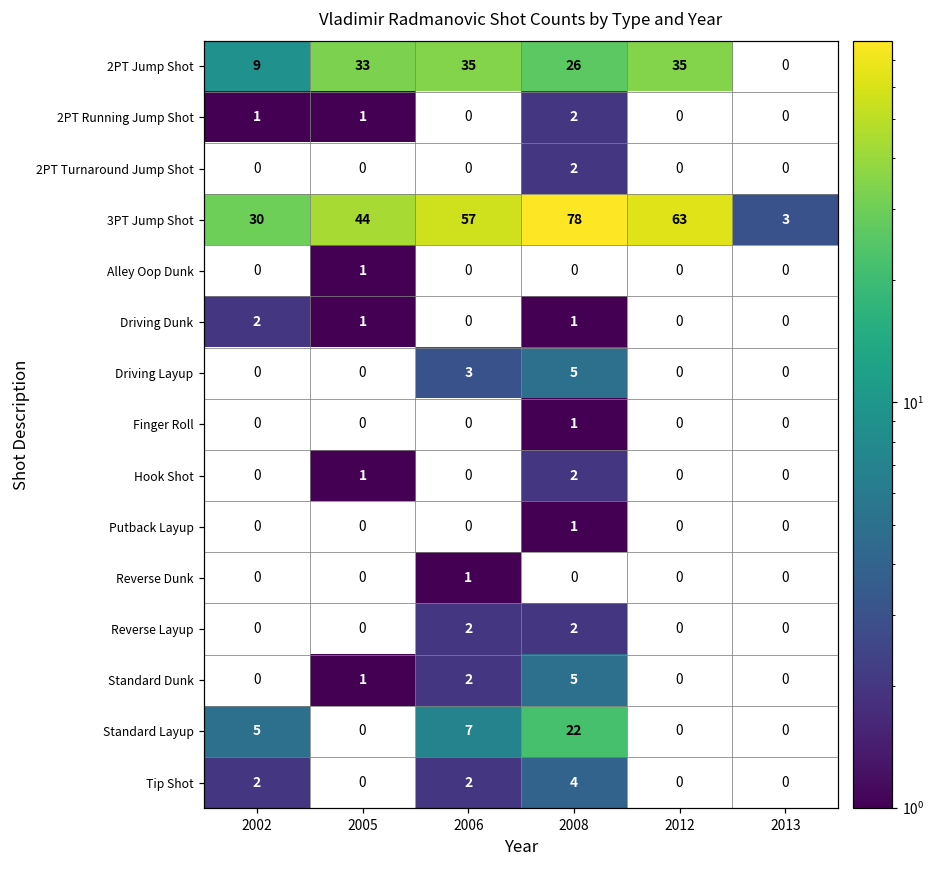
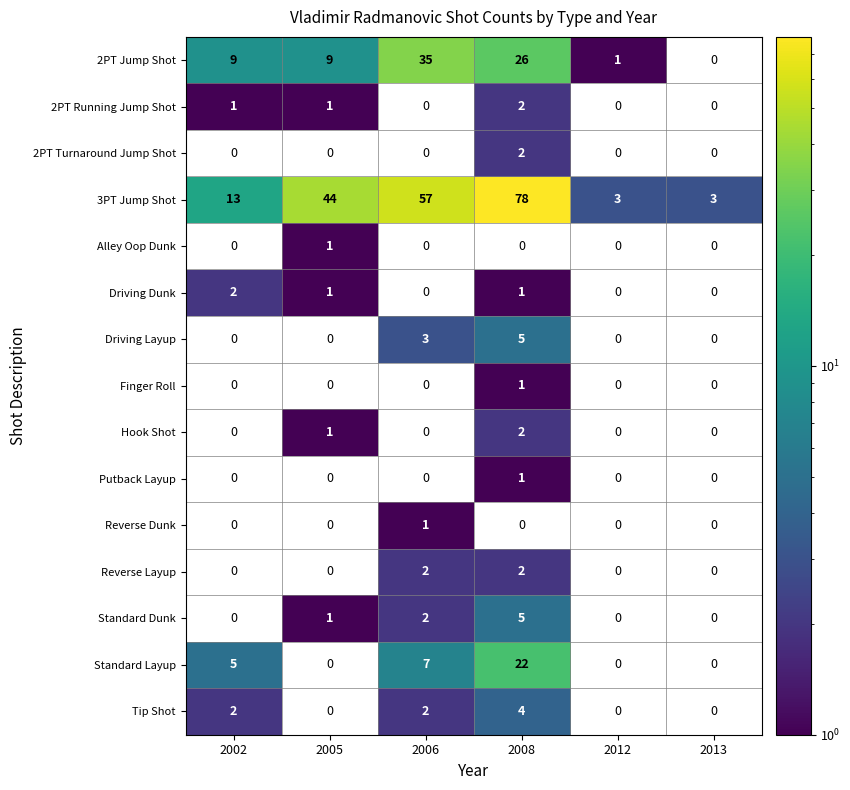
2PT Jump Shot, 2005: 33 -> 9
2PT Jump Shot, 2012: 35 -> 1
3PT Jump Shot, 2002: 30 -> 13
3PT Jump Shot, 2012: 63 -> 3
